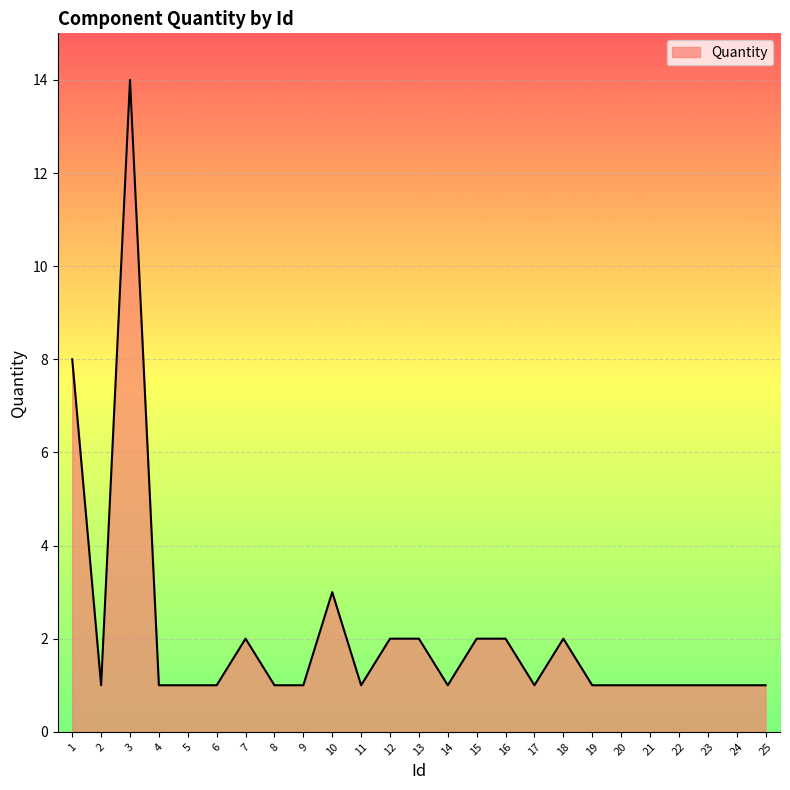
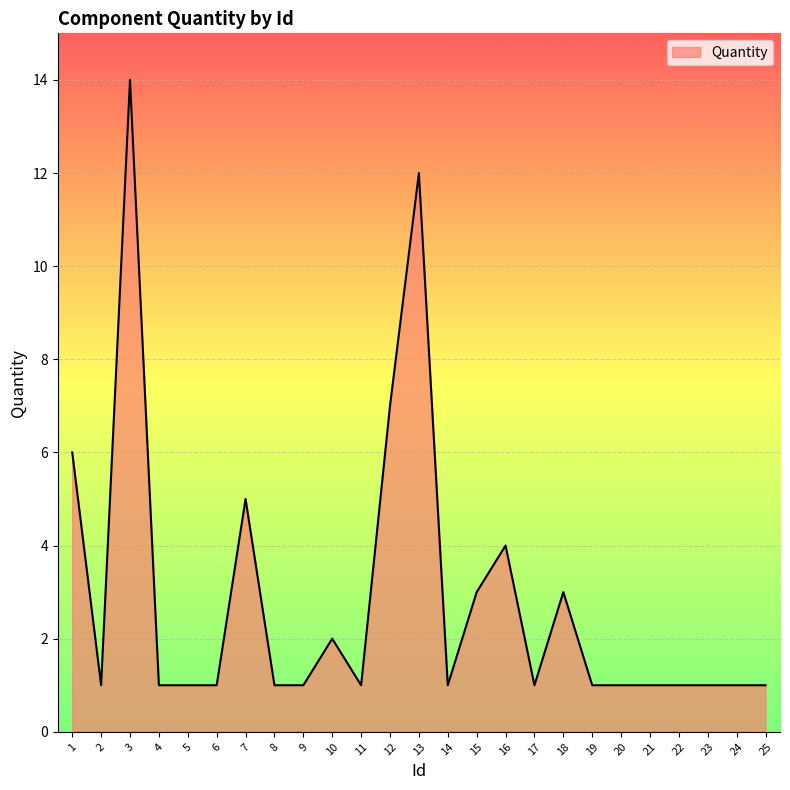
1: 8 -> 6
7: 2 -> 5
10: 3 -> 2
12: 2 -> 7
13: 2 -> 12
15: 2 -> 3
16: 2 -> 4
18: 2 -> 3
